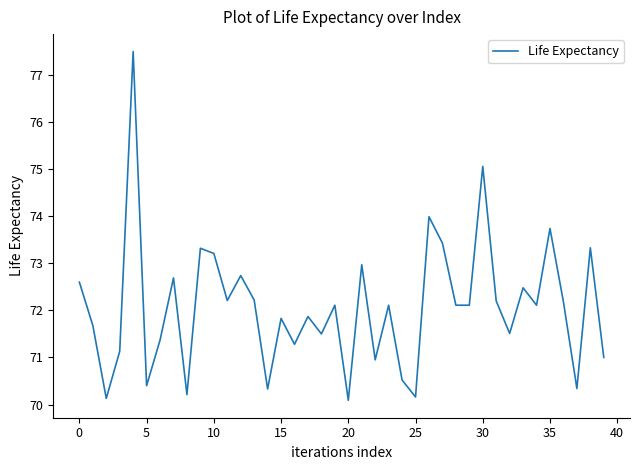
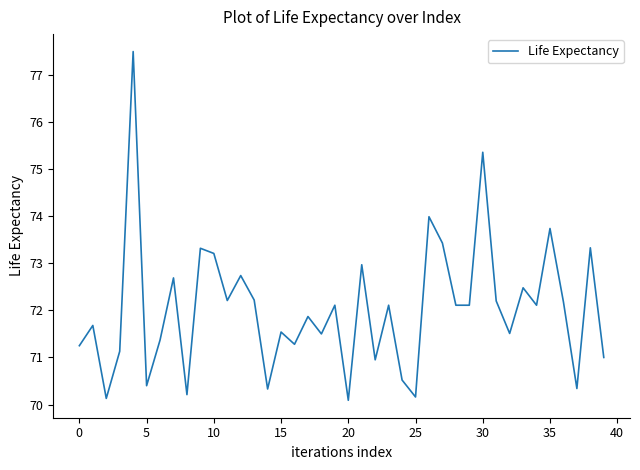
0: 72.6 -> 71.3
15: 71.8 -> 71.5
30: 75.1 -> 75.4
